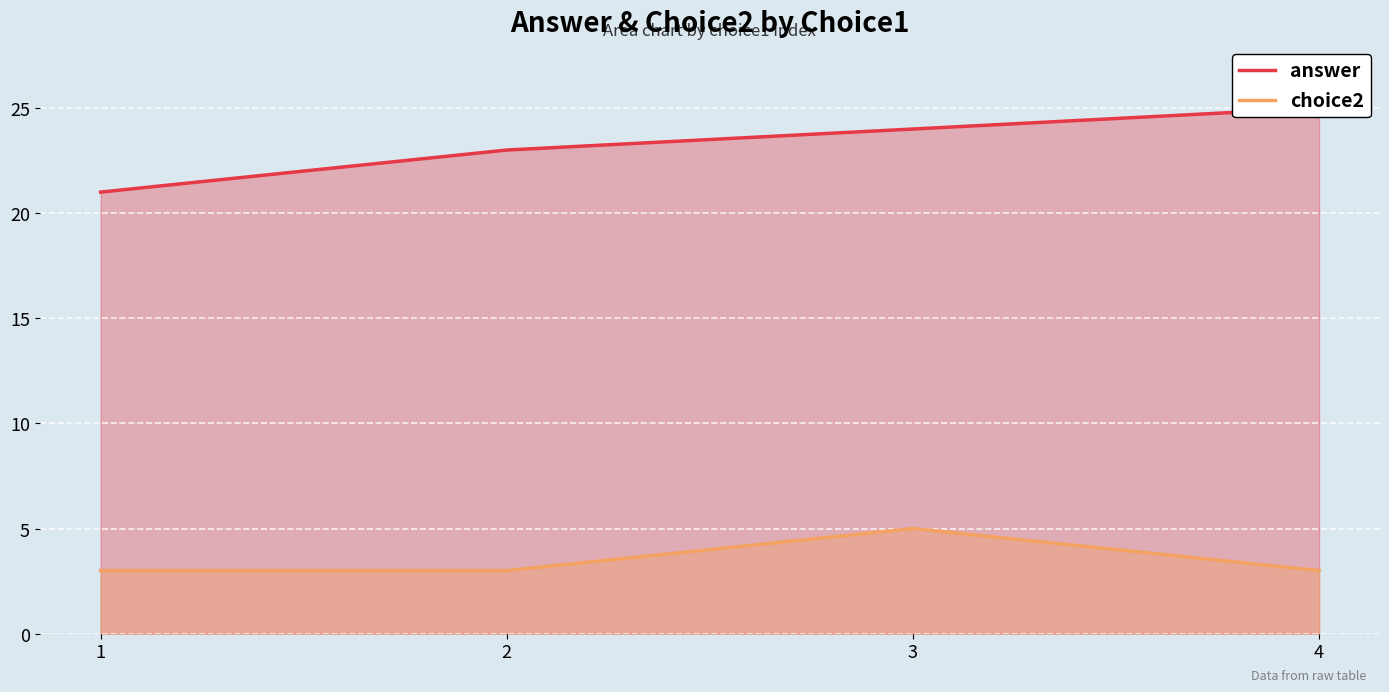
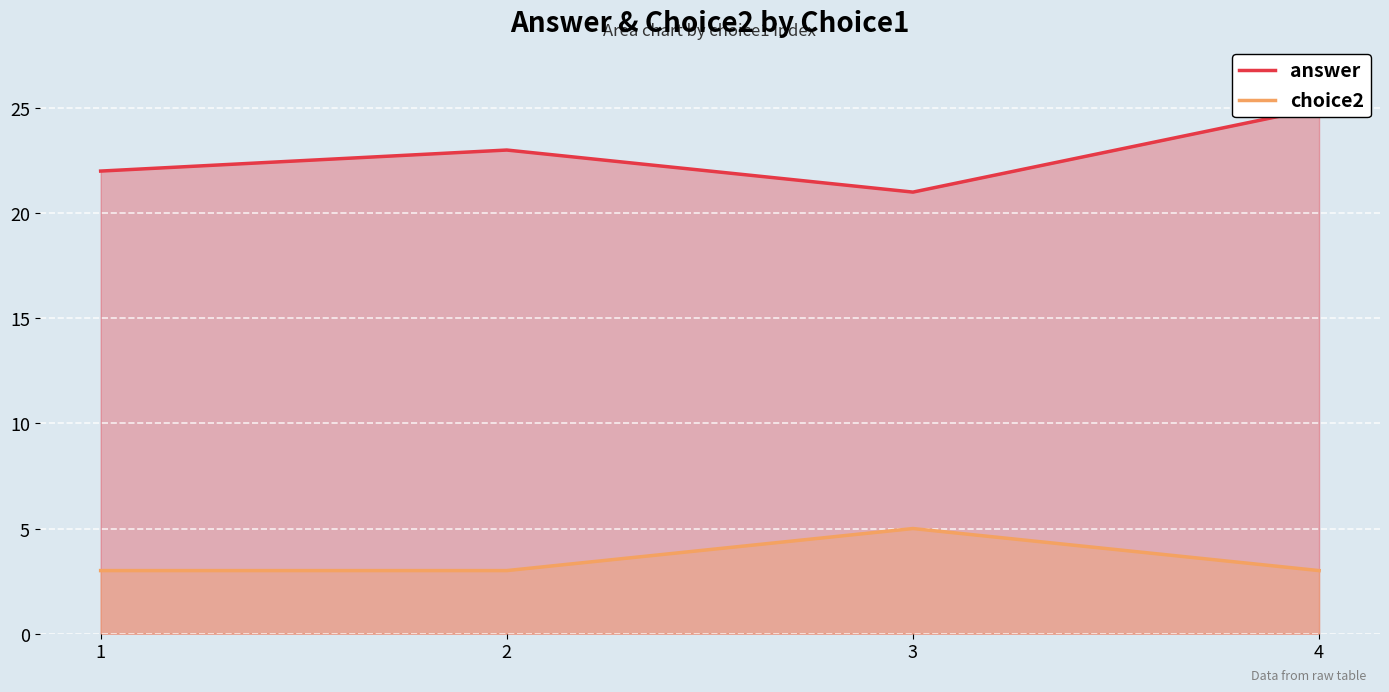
answer, 1: 21 -> 22
answer, 3: 24 -> 21
